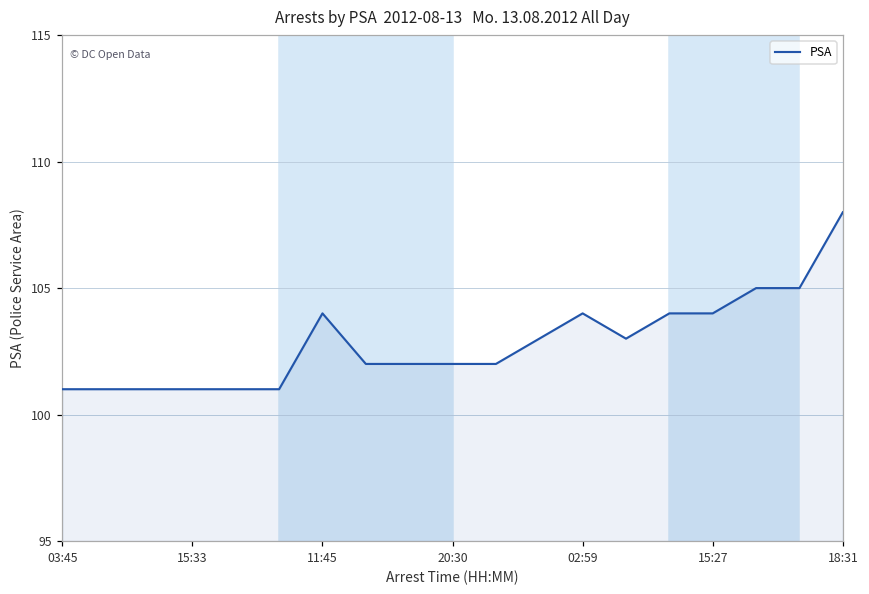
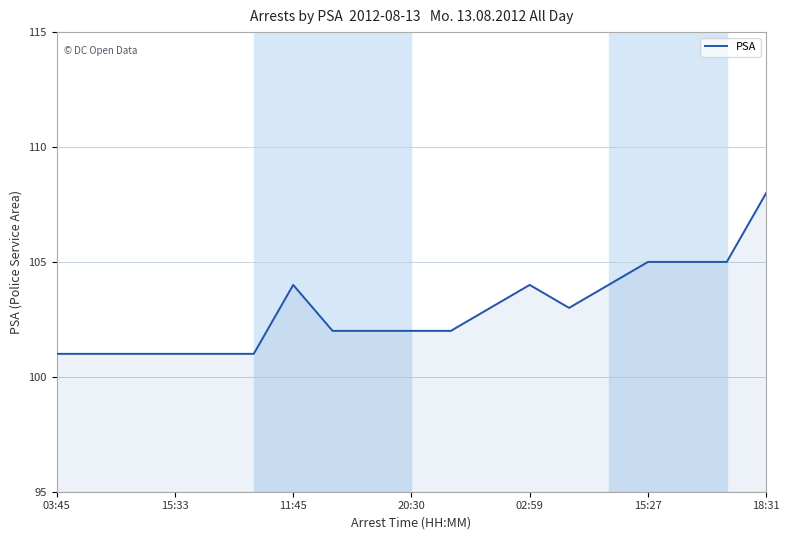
15:27: 104 -> 105
